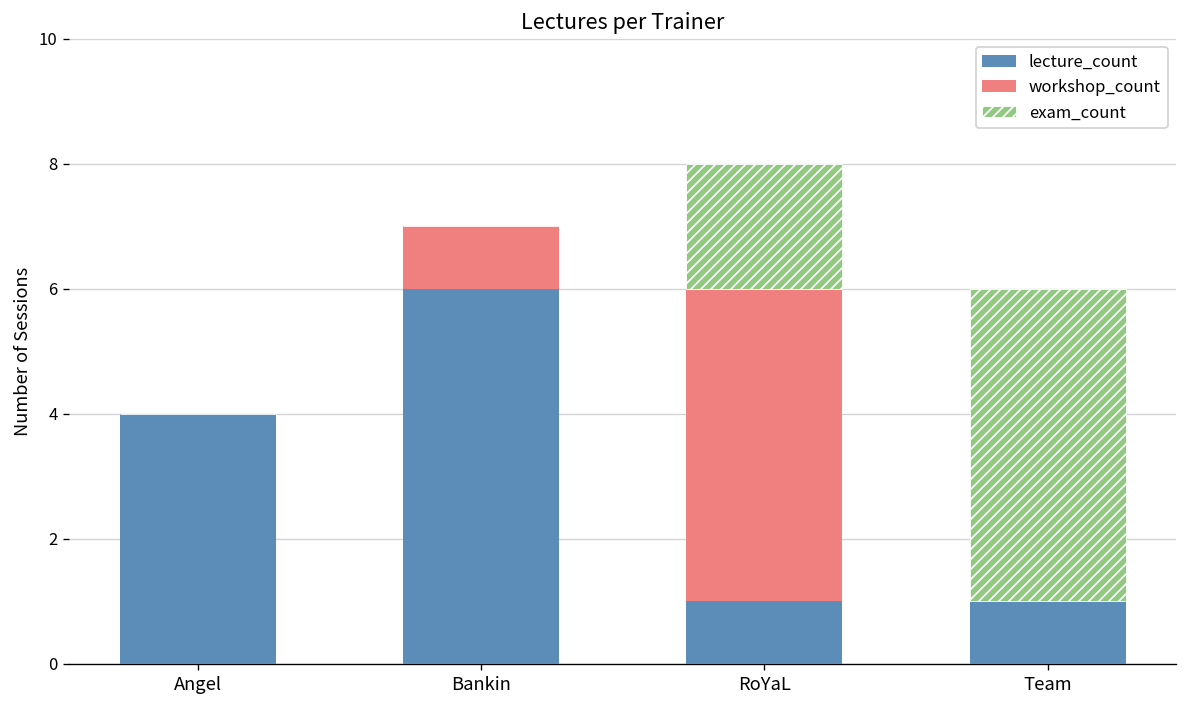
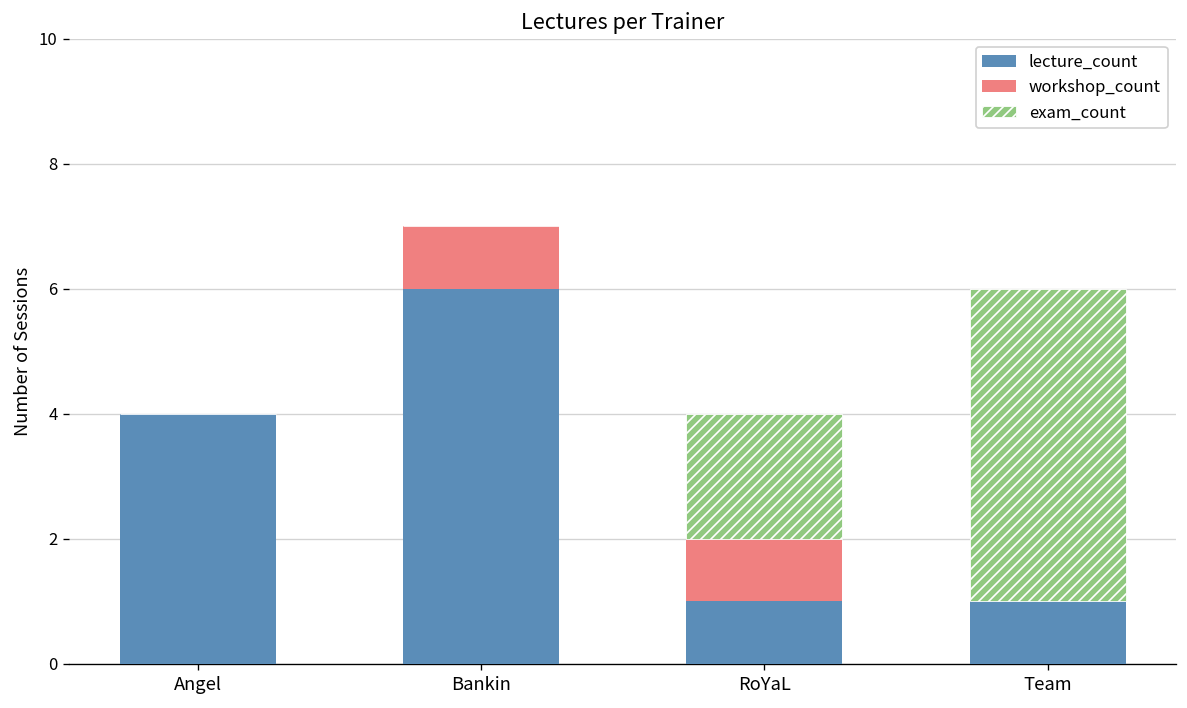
workshop_count, RoYaL: 5 -> 1
